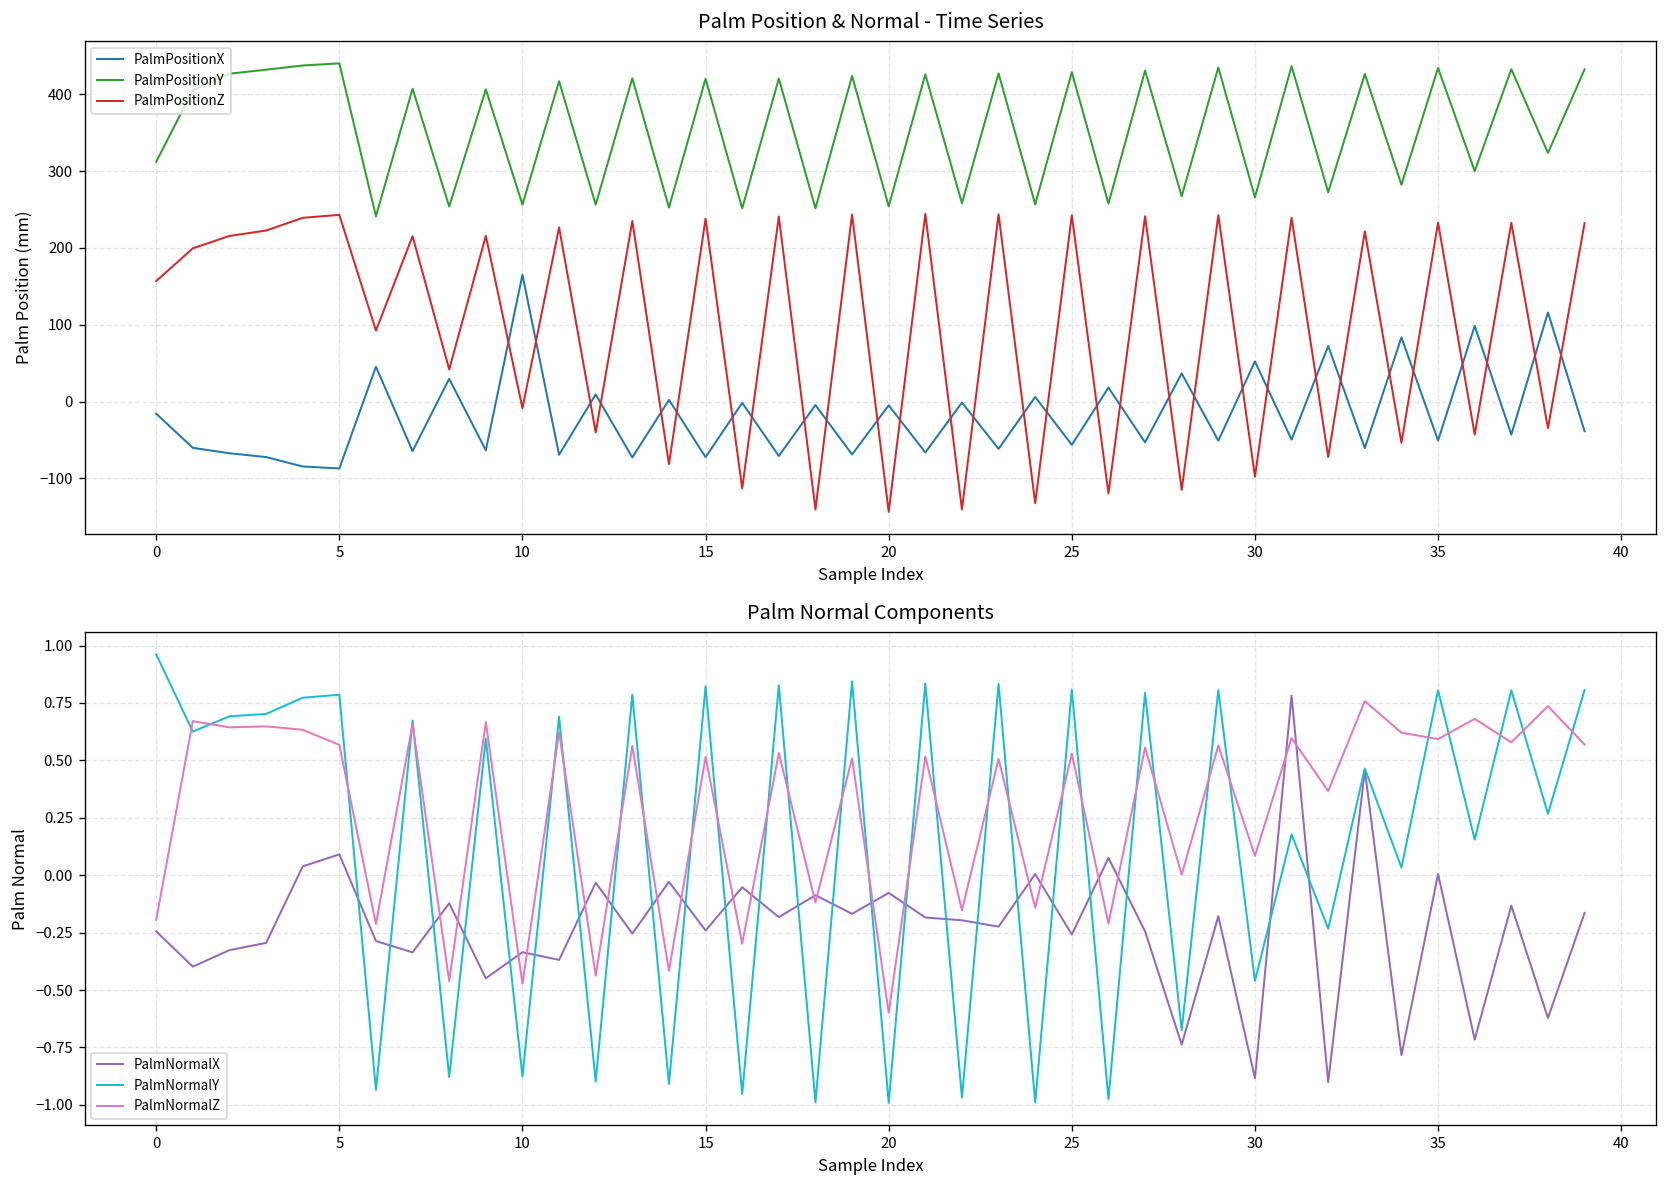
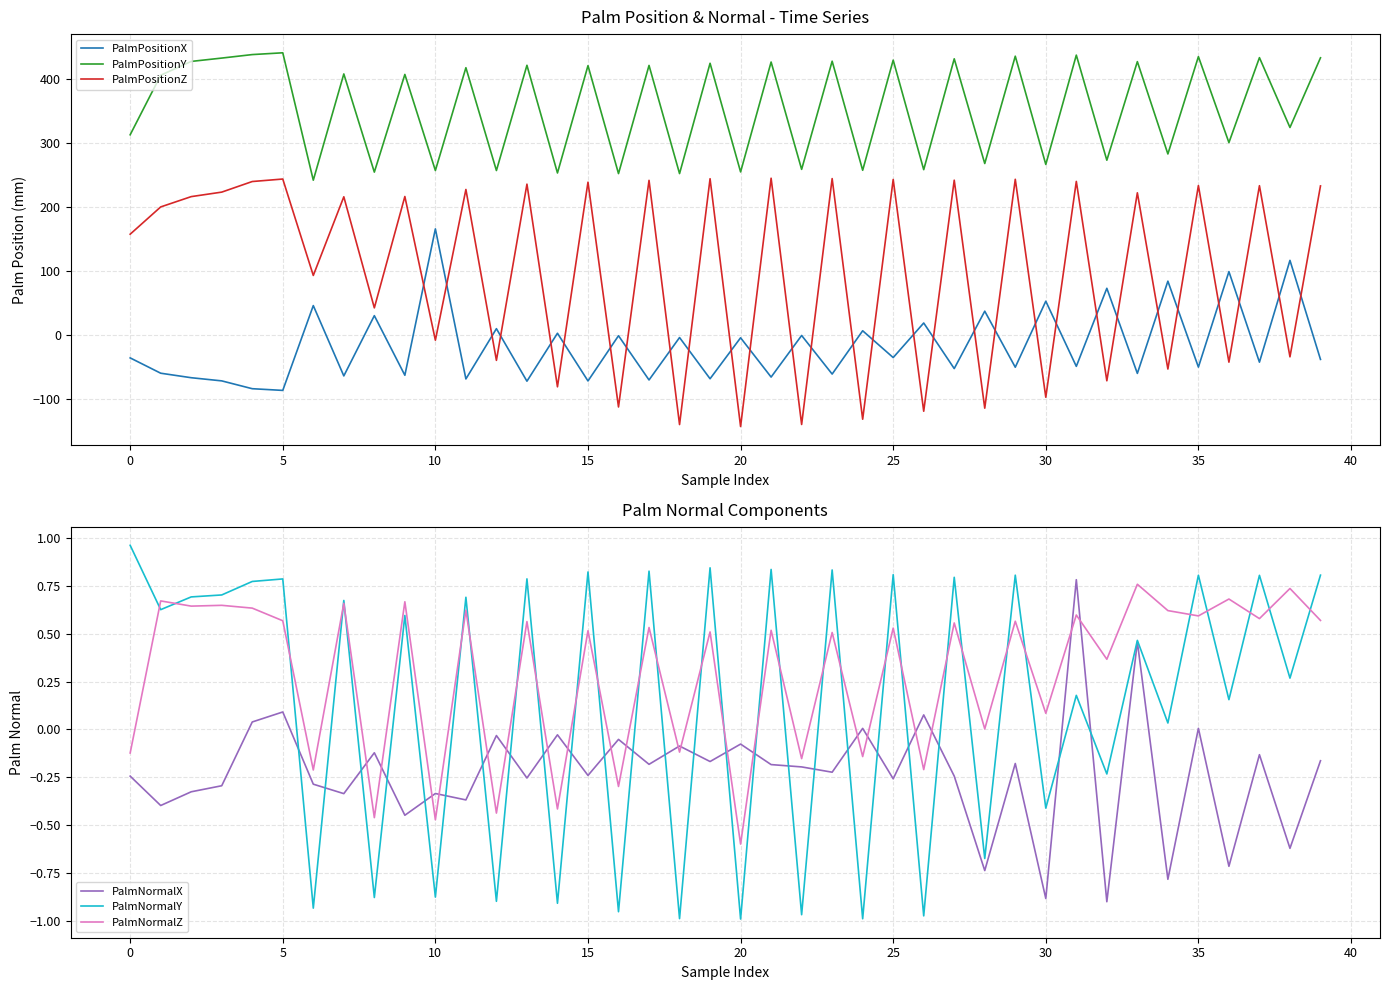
Palm Position & Normal - Time Series, PalmPositionX, 0: -20 -> -40
Palm Position & Normal - Time Series, PalmPositionX, 25: -60 -> -40
Palm Normal Components, PalmNormalZ, 0: -0.19 -> -0.12
Palm Normal Components, PalmNormalY, 30: -0.46 -> -0.41
